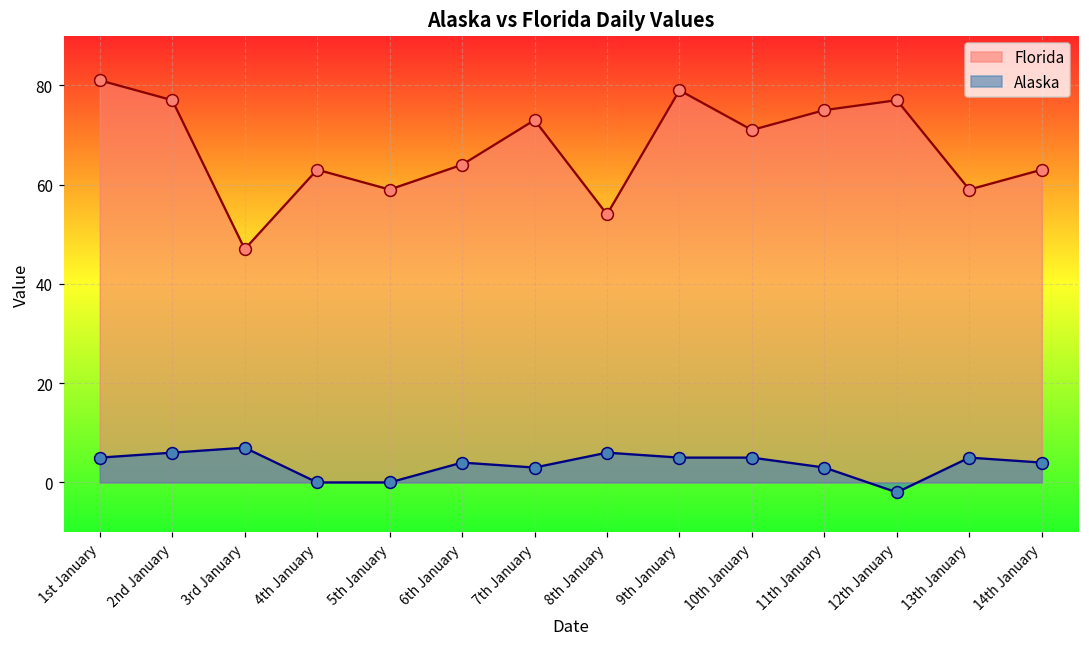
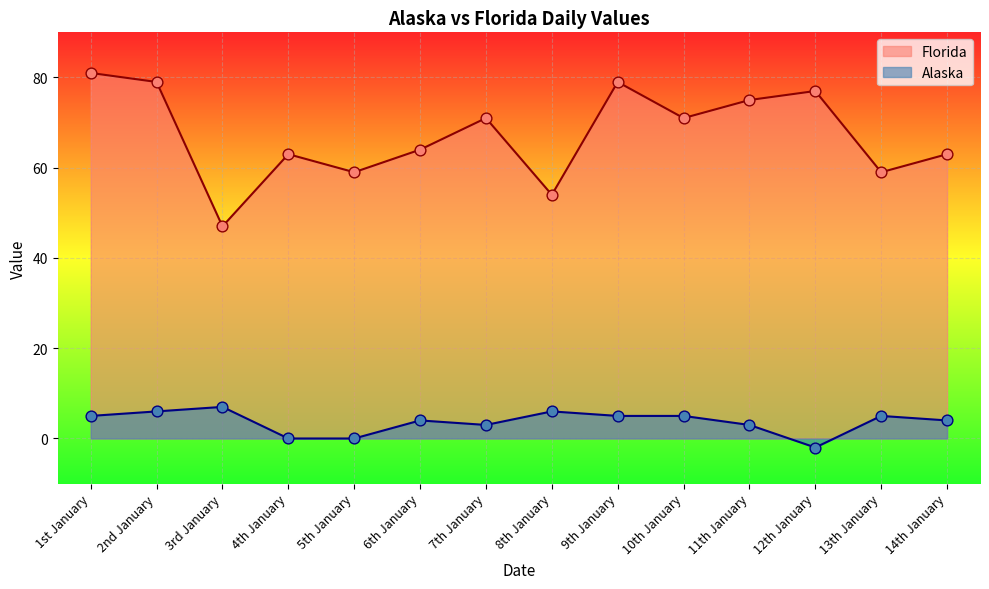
Florida, 2nd January: 77 -> 79
Florida, 7th January: 73 -> 71
